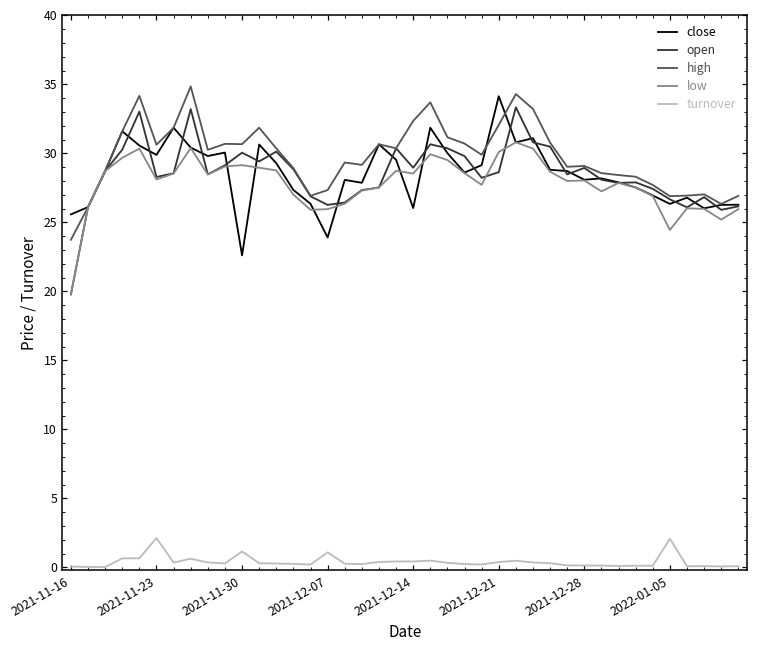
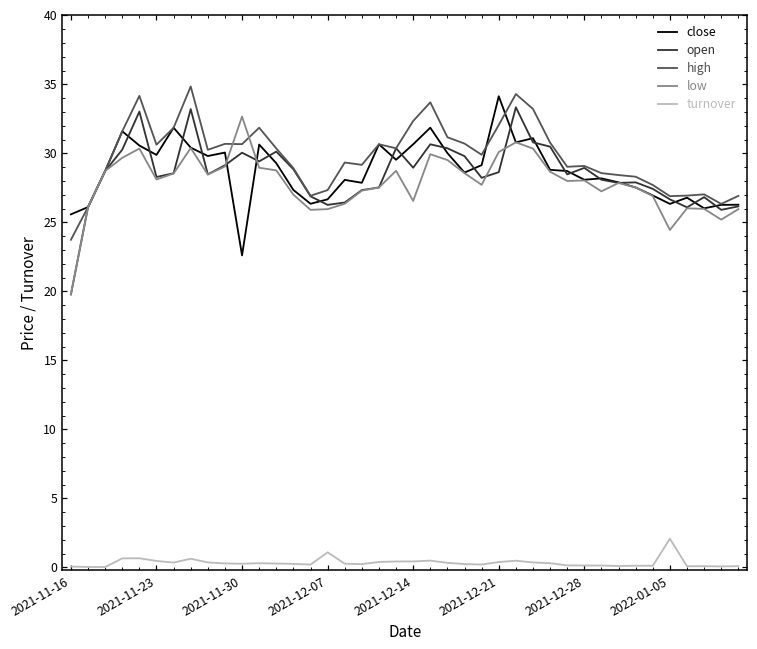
turnover, 2021-11-23: 2.1 -> 0.5
low, 2021-11-30: 29.2 -> 32.7
turnover, 2021-11-30: 1.2 -> 0.3
close, 2021-12-07: 23.9 -> 26.7
close, 2021-12-14: 26.0 -> 30.7
low, 2021-12-14: 28.5 -> 26.6
